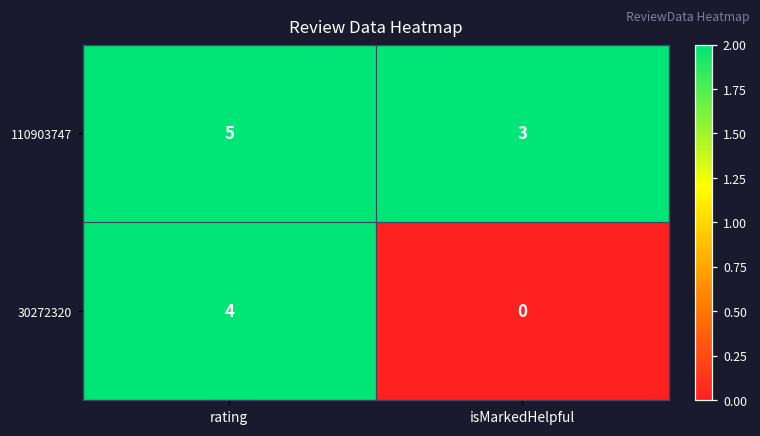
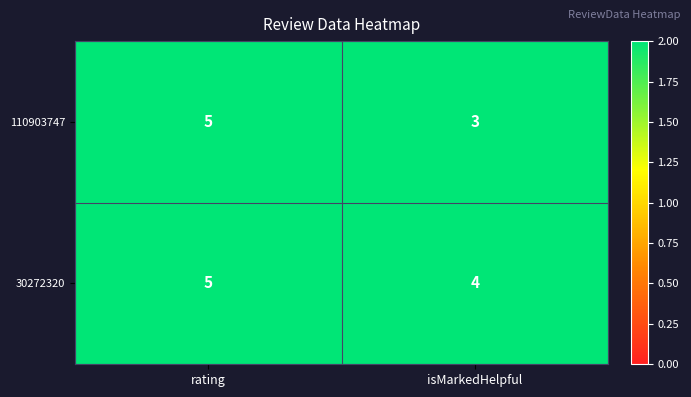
30272320, rating: 4 -> 5
30272320, isMarkedHelpful: 0 -> 4
